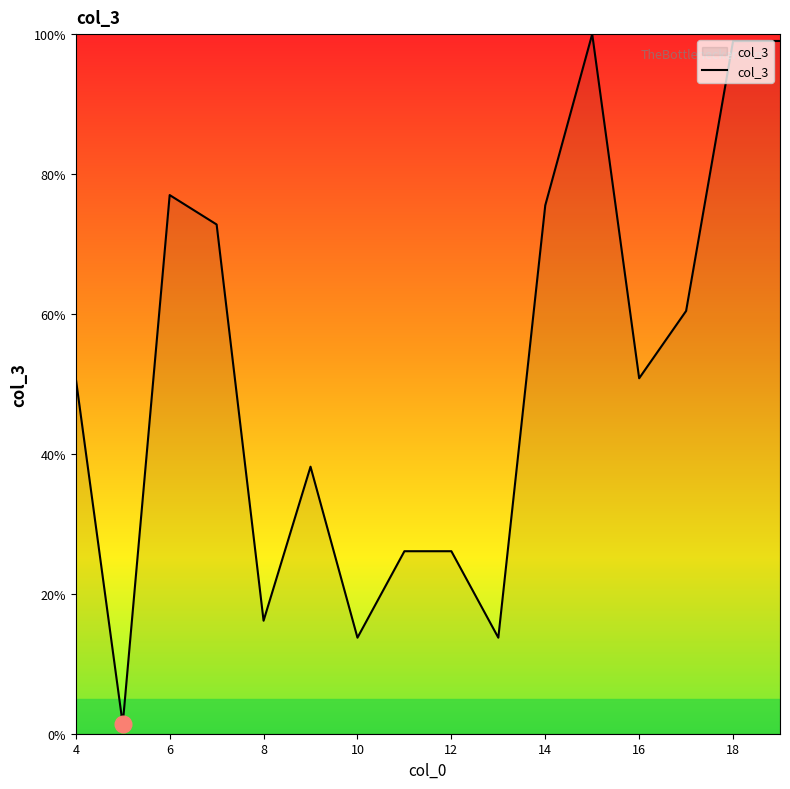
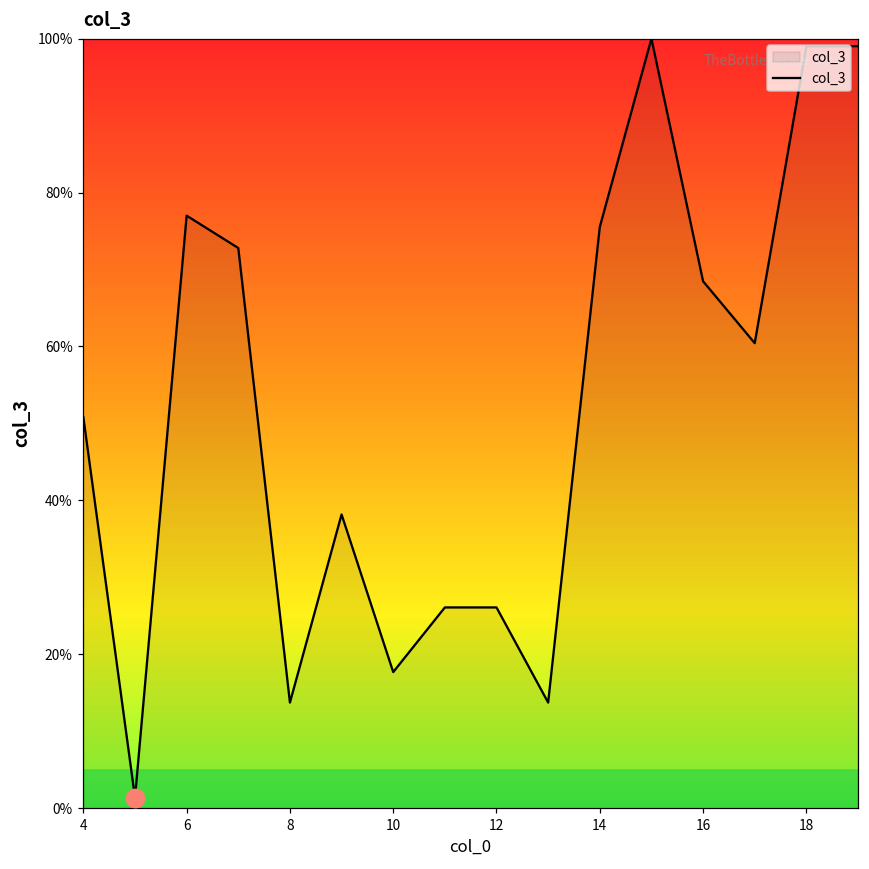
col_3, 8: 16% -> 14%
col_3, 10: 14% -> 18%
col_3, 16: 51% -> 68%
